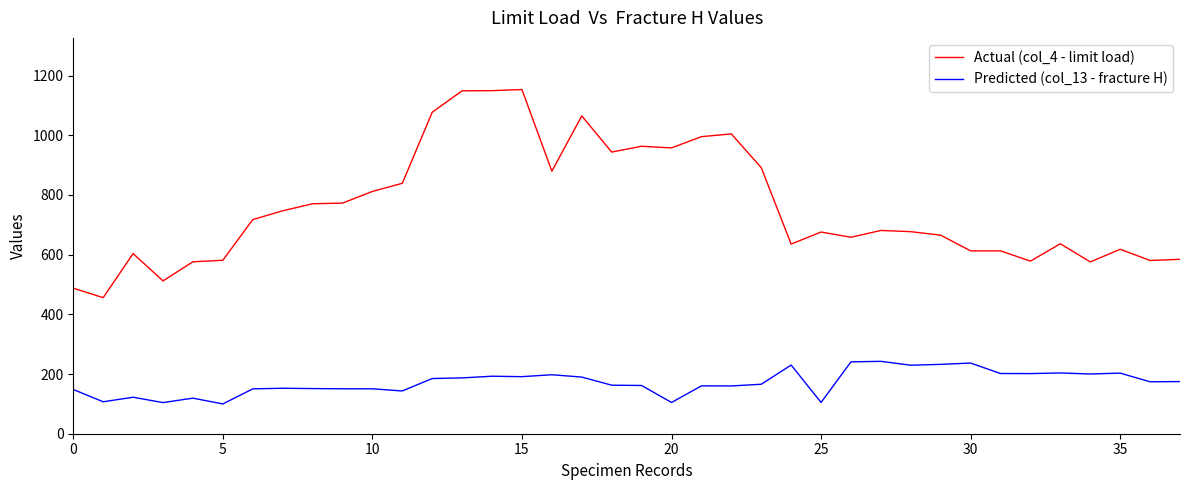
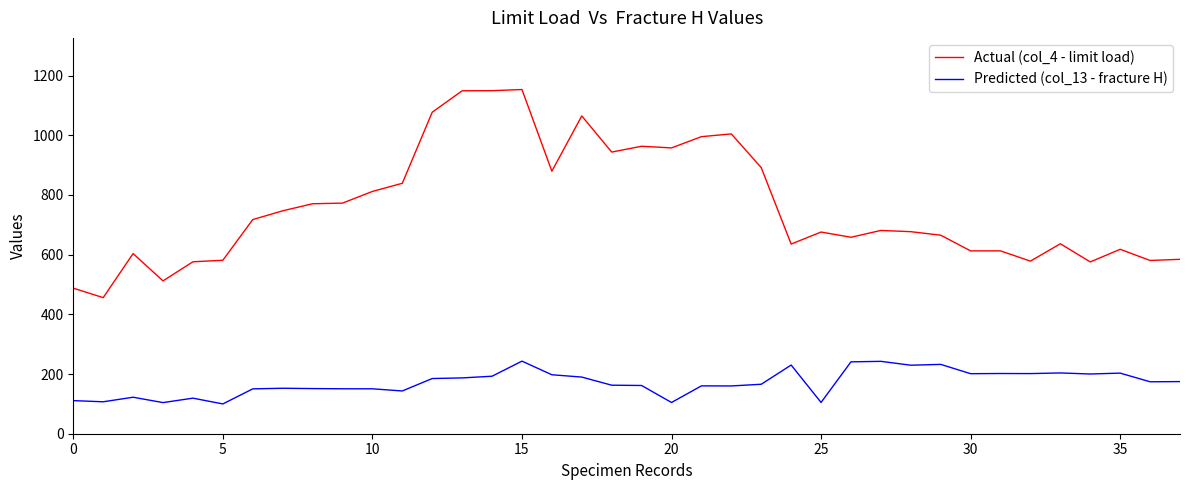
Predicted (col_13 - fracture H), 0: 150 -> 110
Predicted (col_13 - fracture H), 15: 190 -> 240
Predicted (col_13 - fracture H), 30: 240 -> 200
